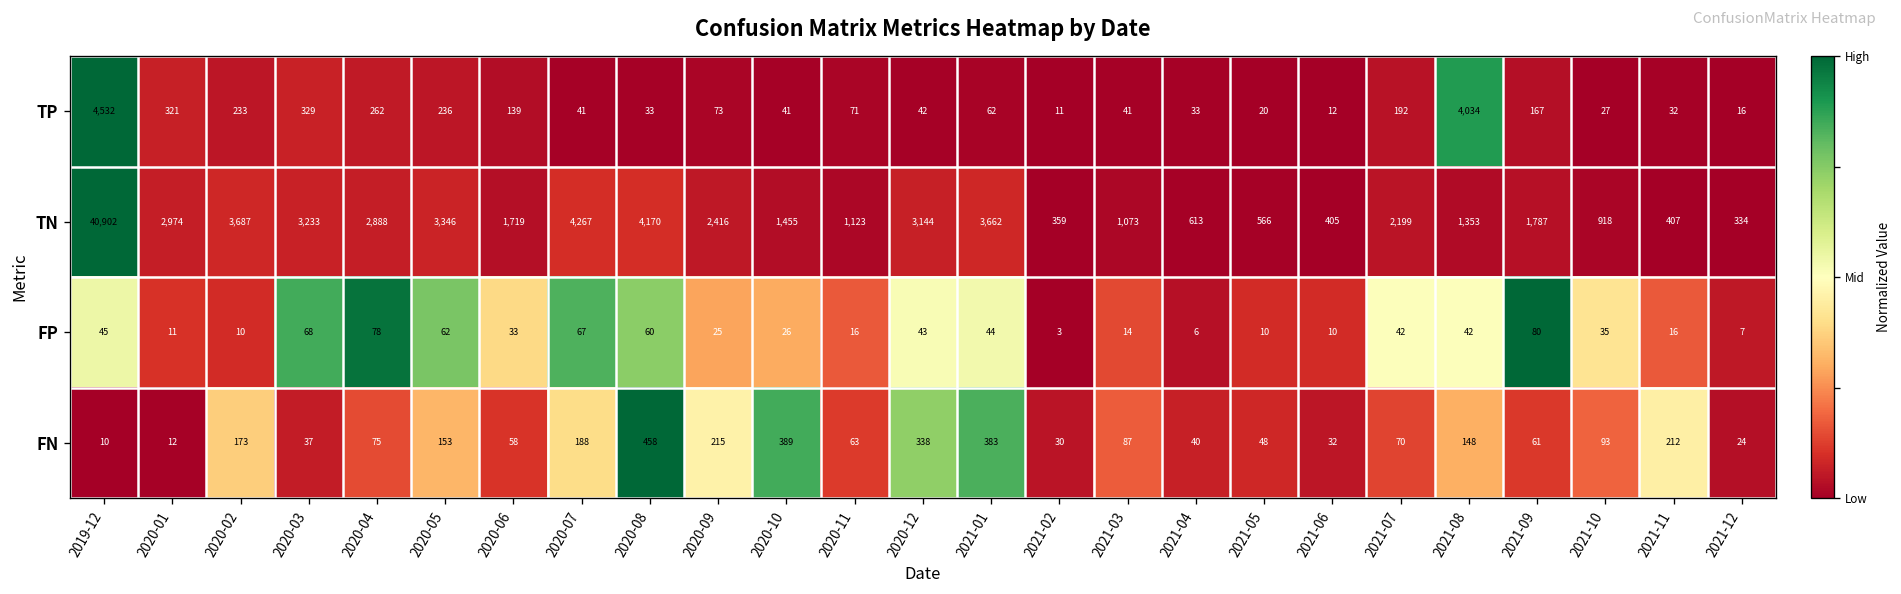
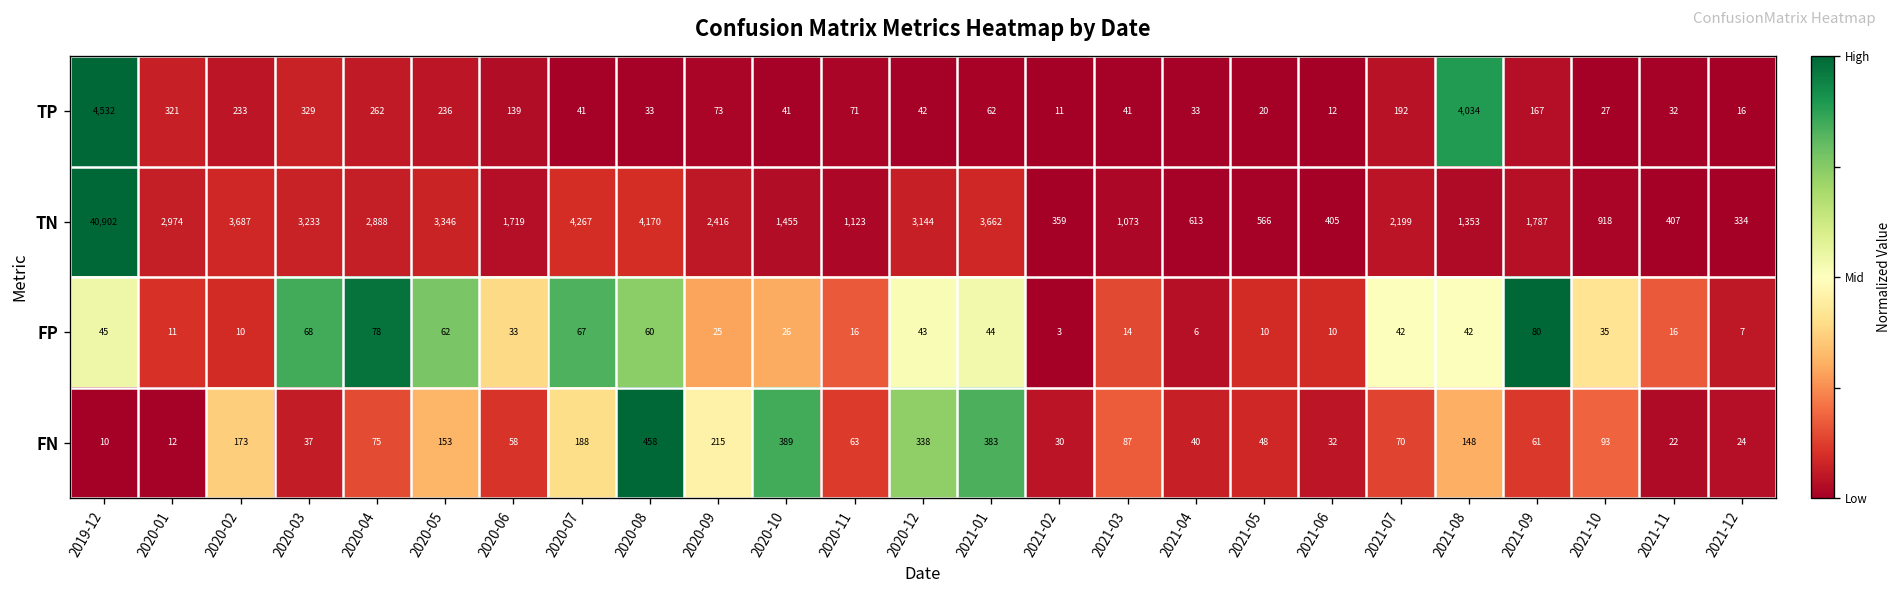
FN, 2021-11: 212 -> 22
